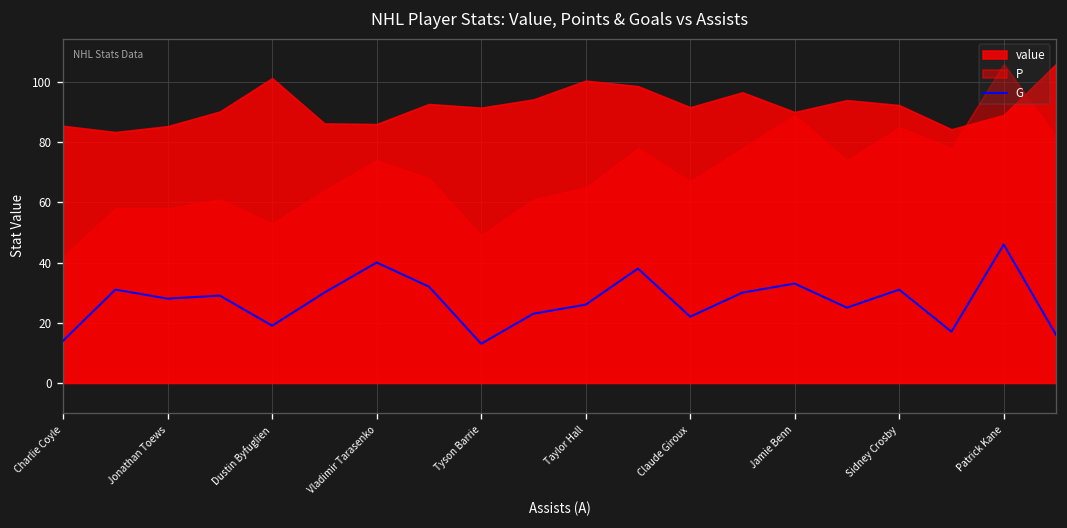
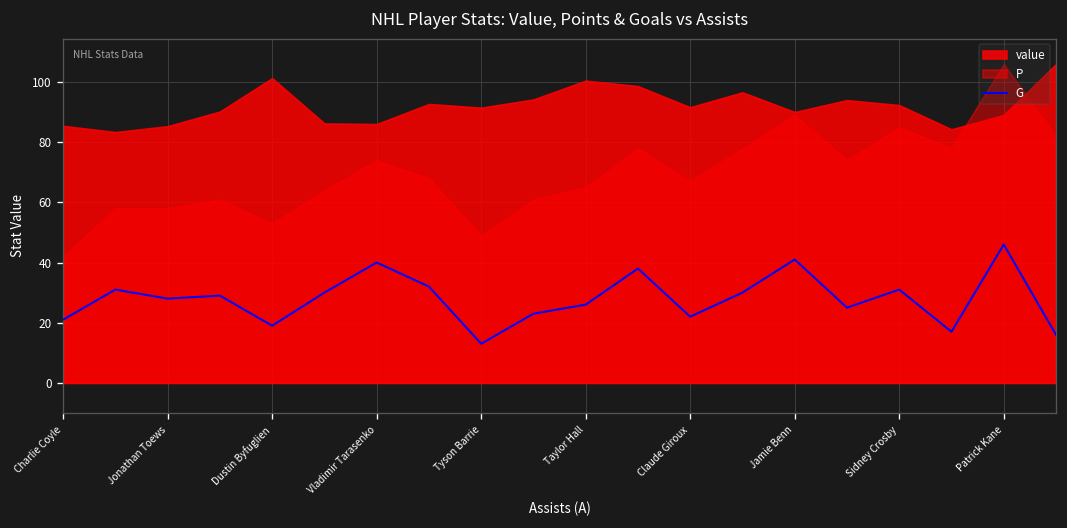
G, Charlie Coyle: 14 -> 21
G, Jamie Benn: 33 -> 41
